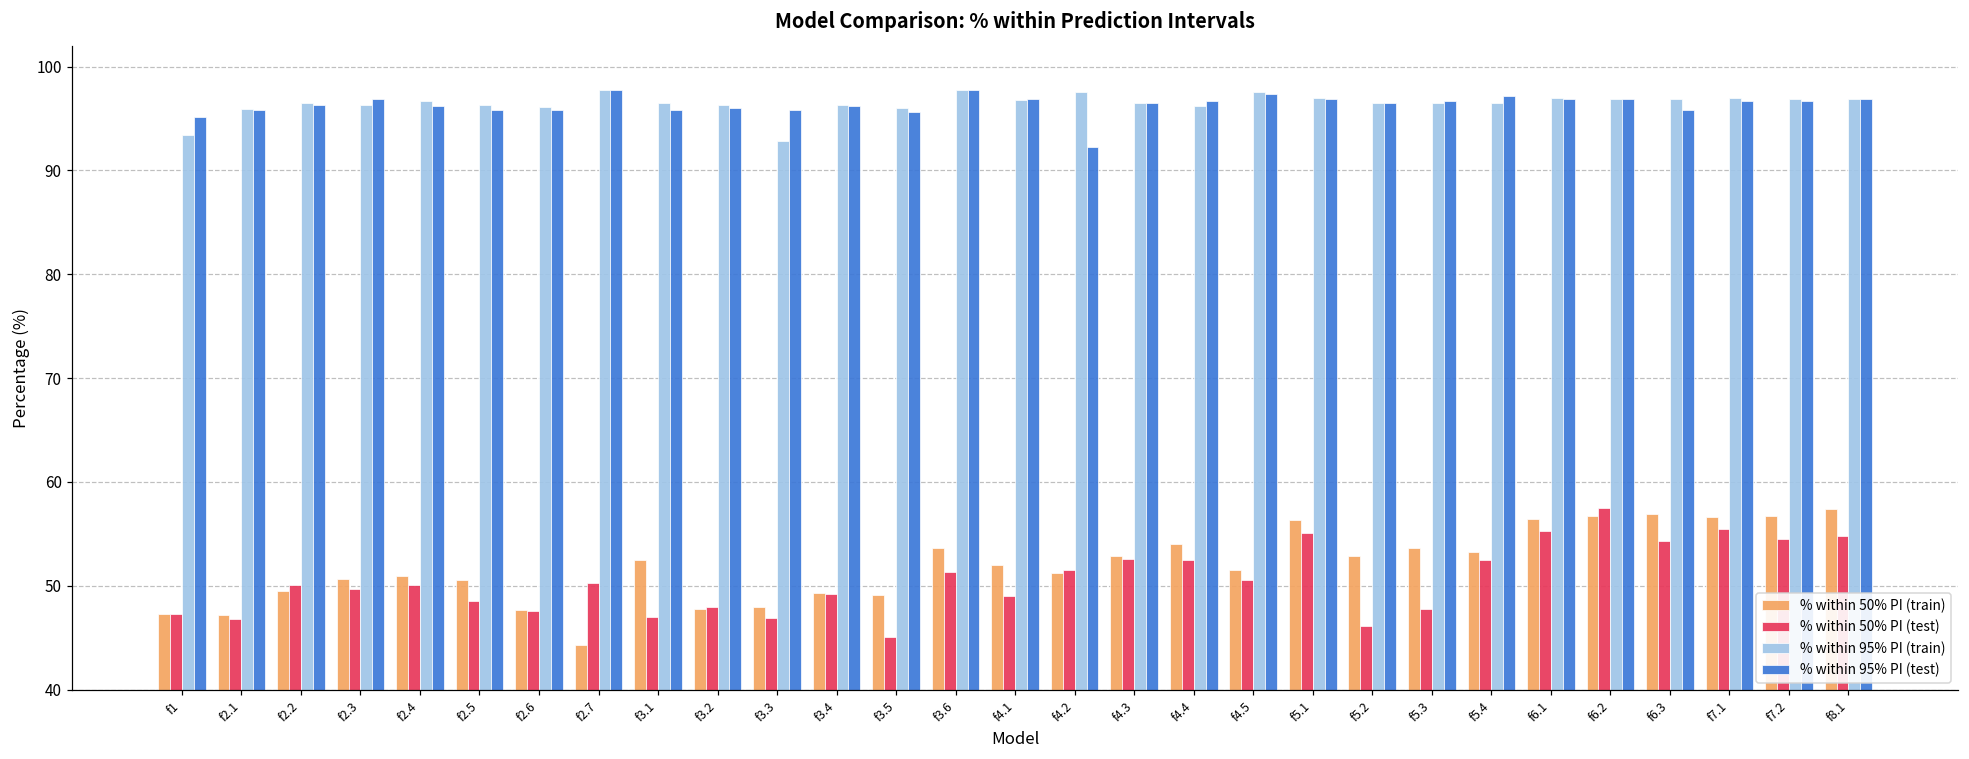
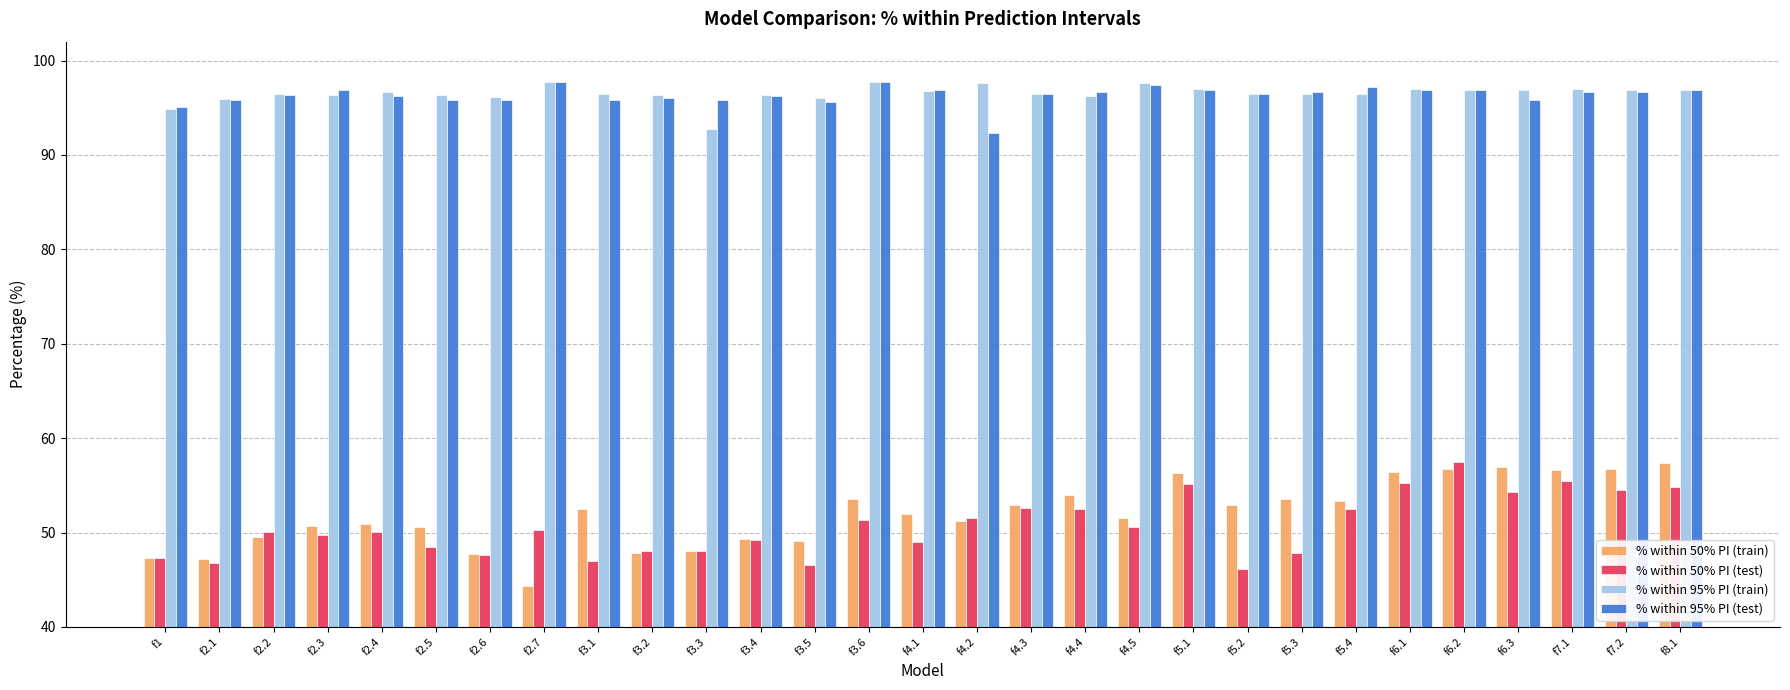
% within 95% PI (train), f1: 93 -> 95
% within 50% PI (test), f3.3: 47 -> 48
% within 50% PI (test), f3.5: 45 -> 47
